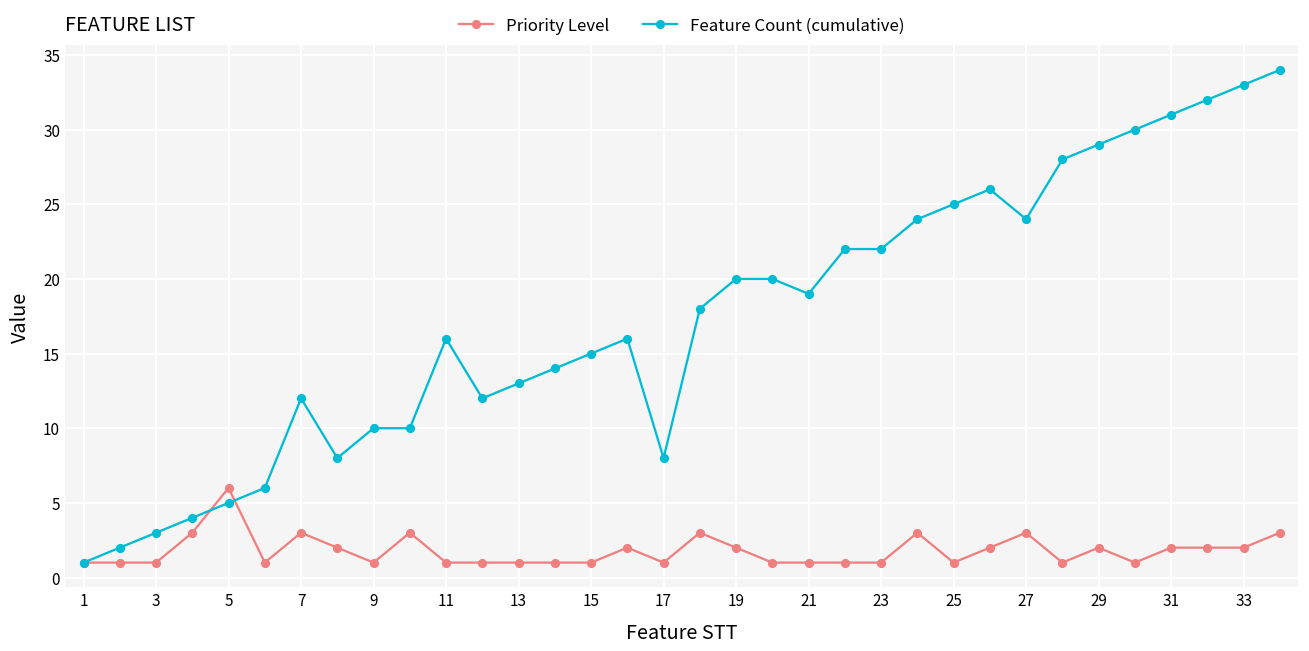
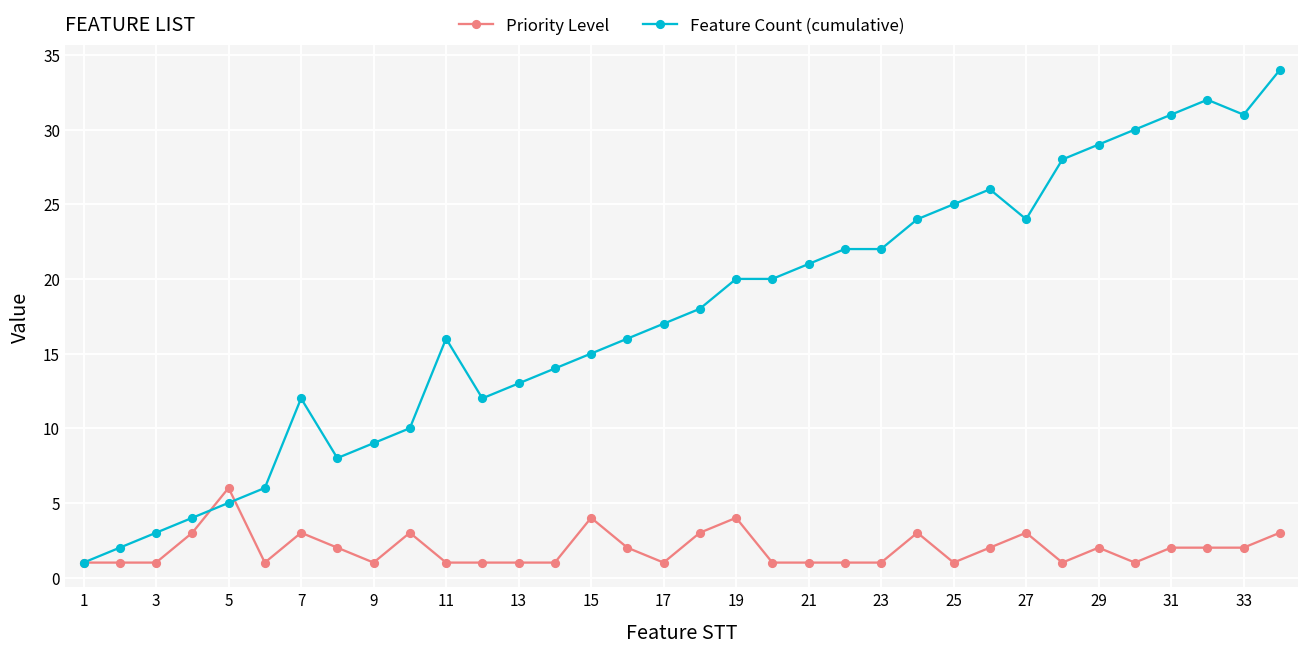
Feature Count (cumulative), 9: 10 -> 9
Priority Level, 15: 1 -> 4
Feature Count (cumulative), 17: 8 -> 17
Priority Level, 19: 2 -> 4
Feature Count (cumulative), 21: 19 -> 21
Feature Count (cumulative), 33: 33 -> 31
